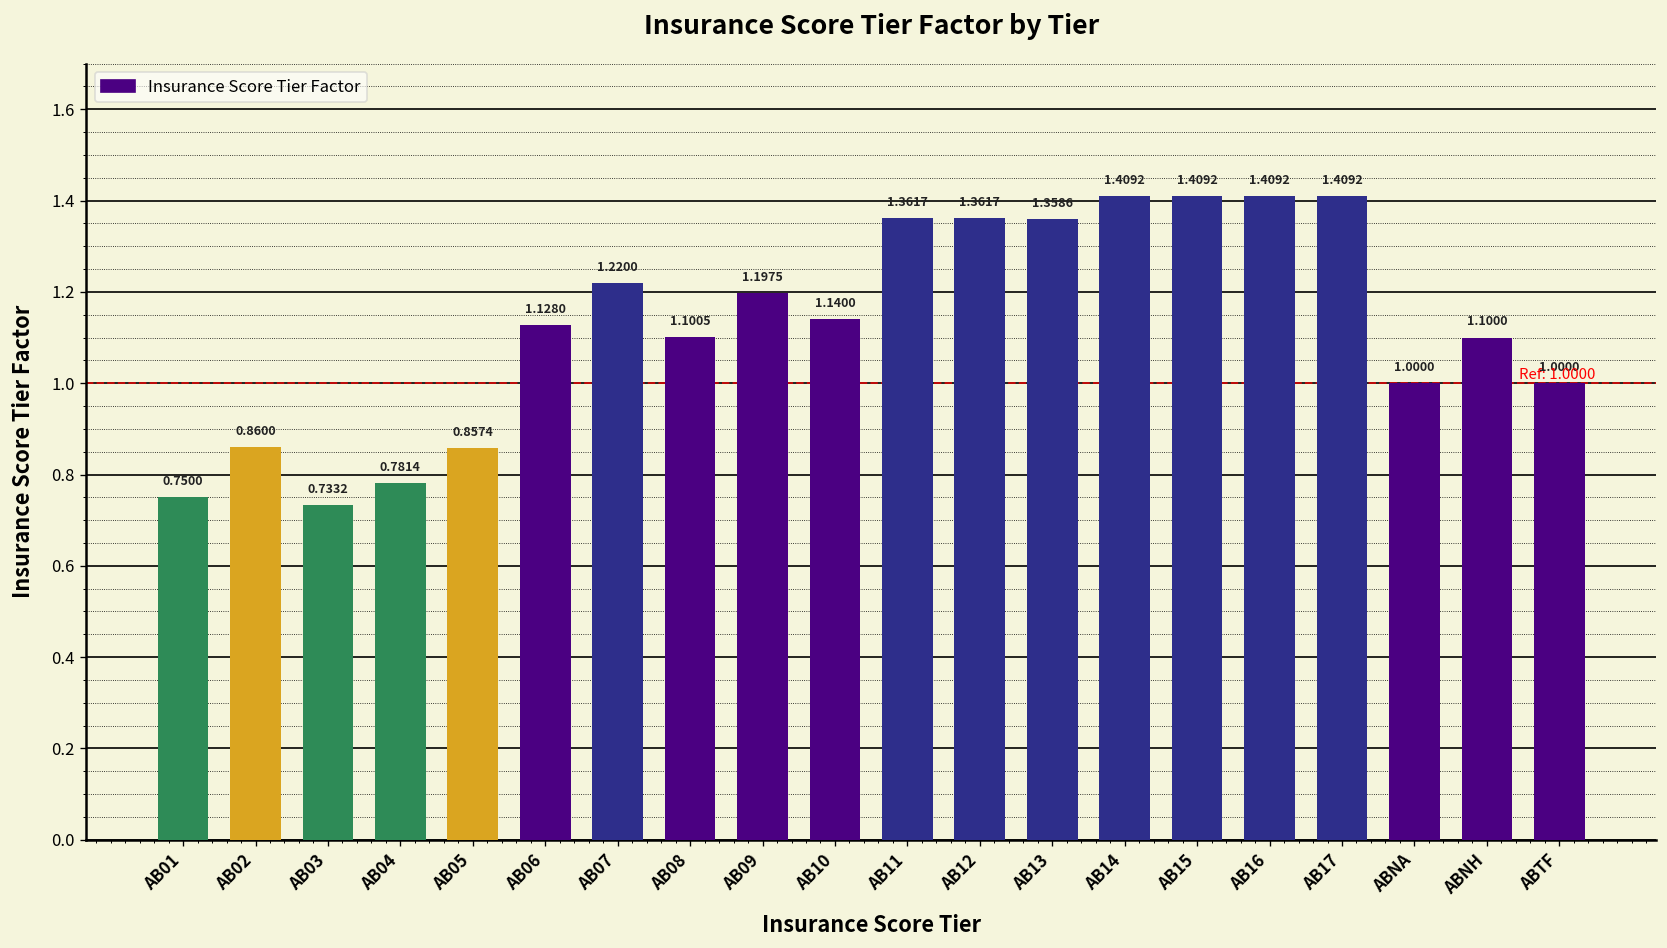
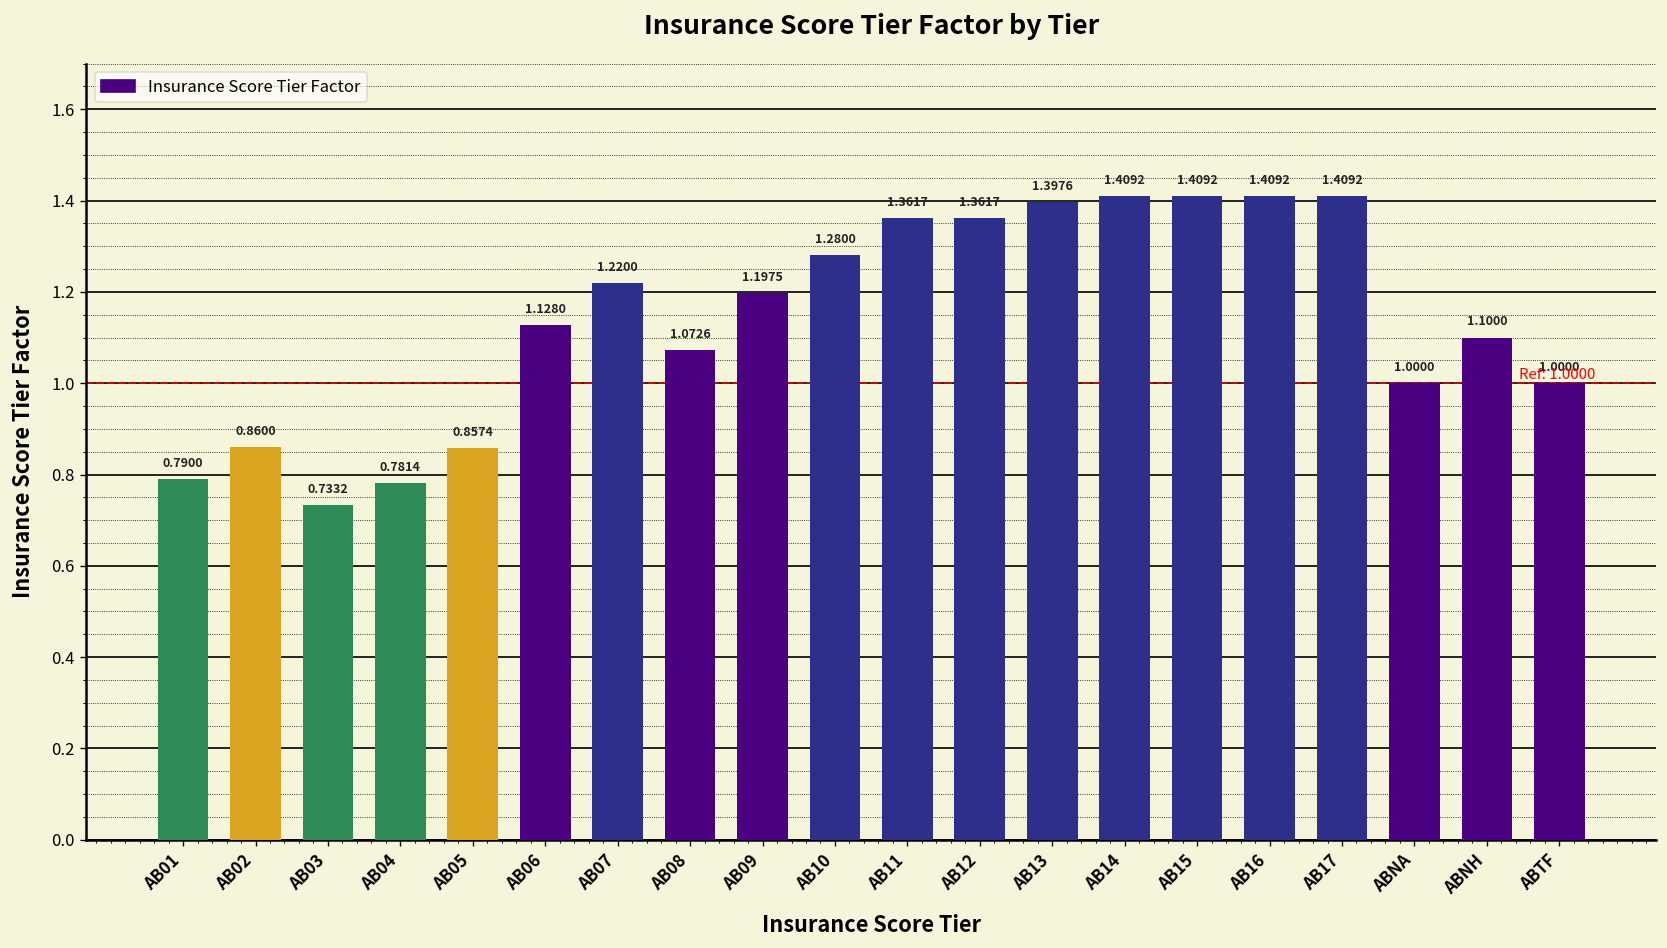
AB01: 0.7500 -> 0.7900
AB08: 1.1005 -> 1.0726
AB10: 1.1400 -> 1.2800
AB13: 1.3586 -> 1.3976
